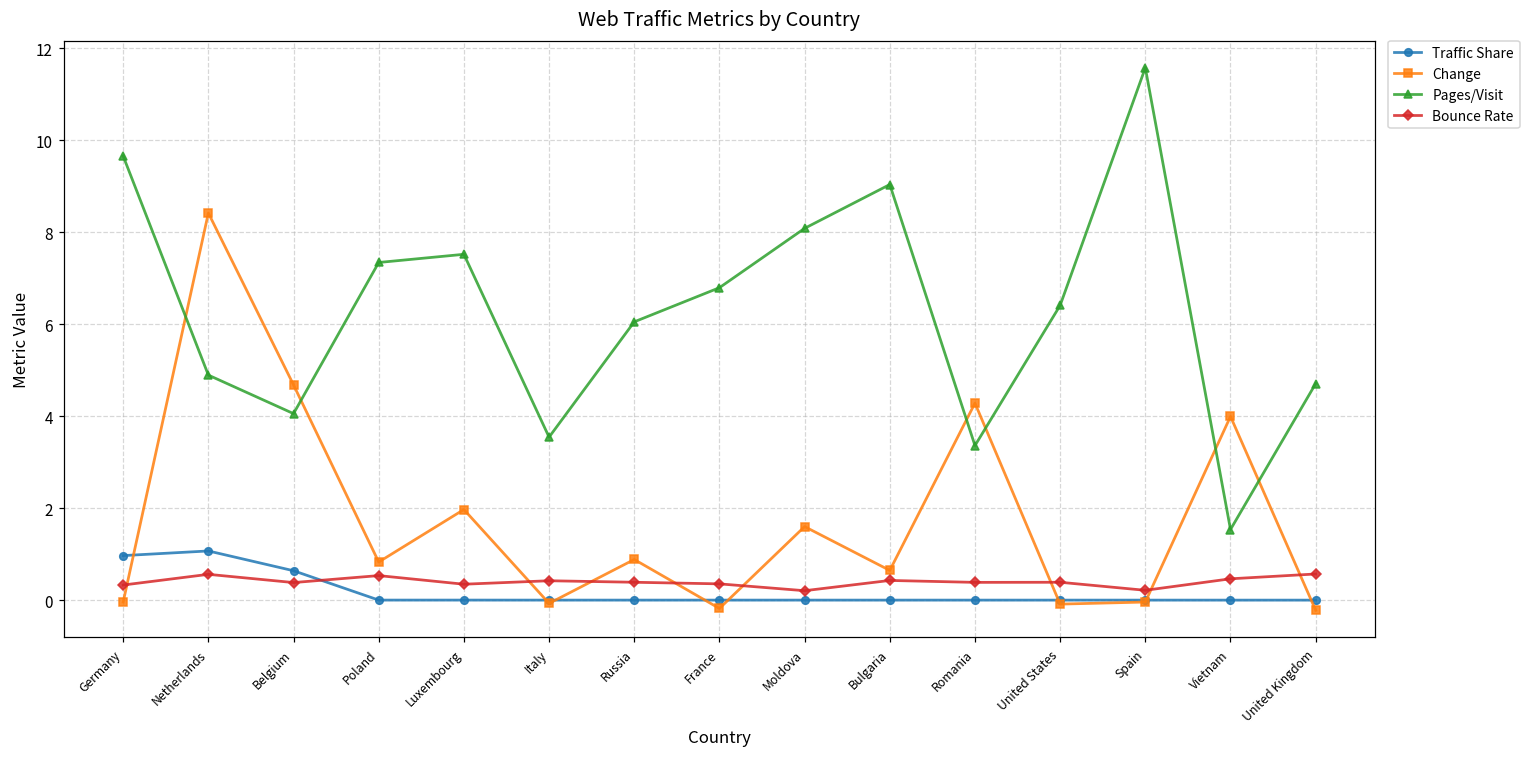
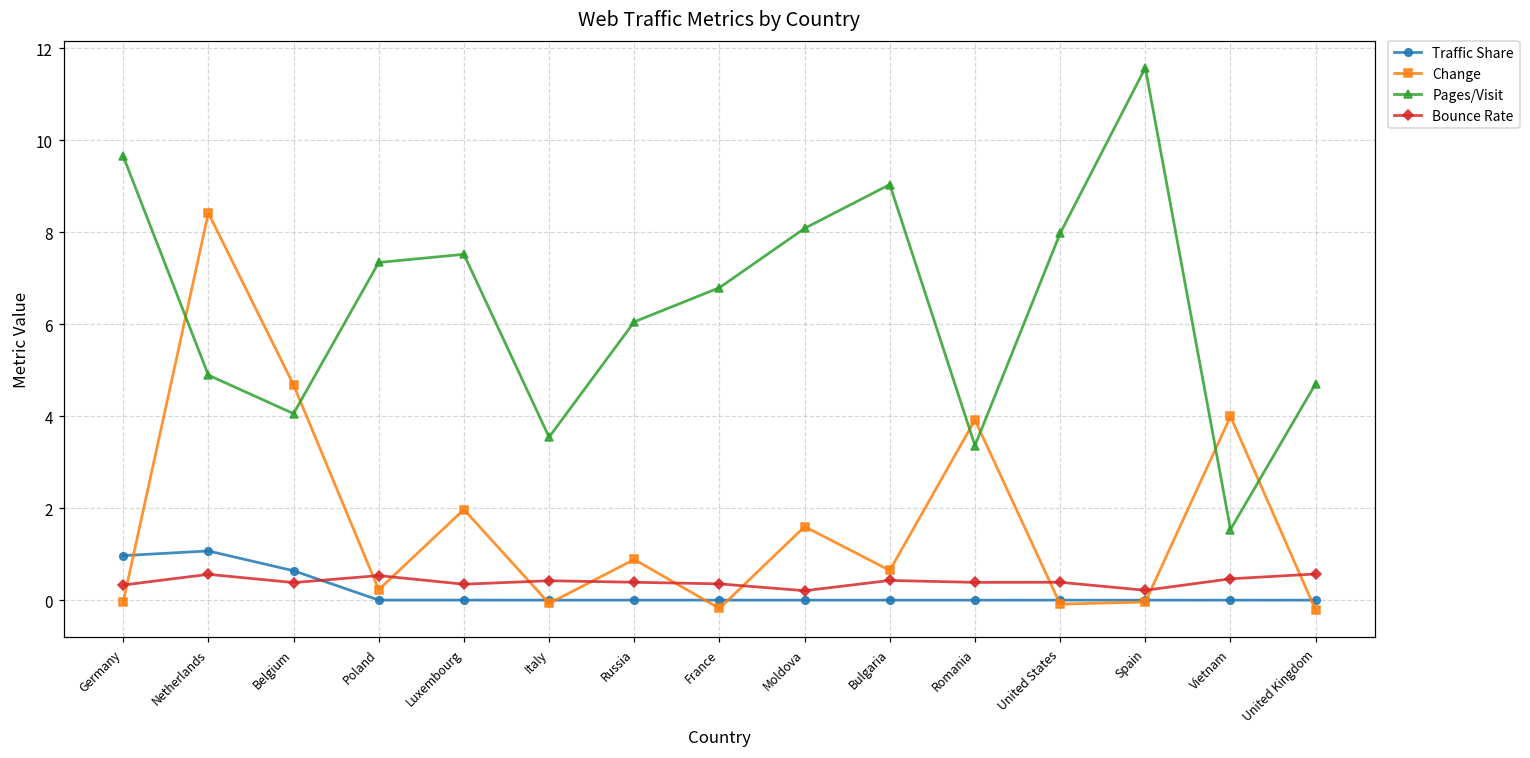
Change, Poland: 0.8 -> 0.2
Change, Romania: 4.3 -> 3.9
Pages/Visit, United States: 6.4 -> 8.0
